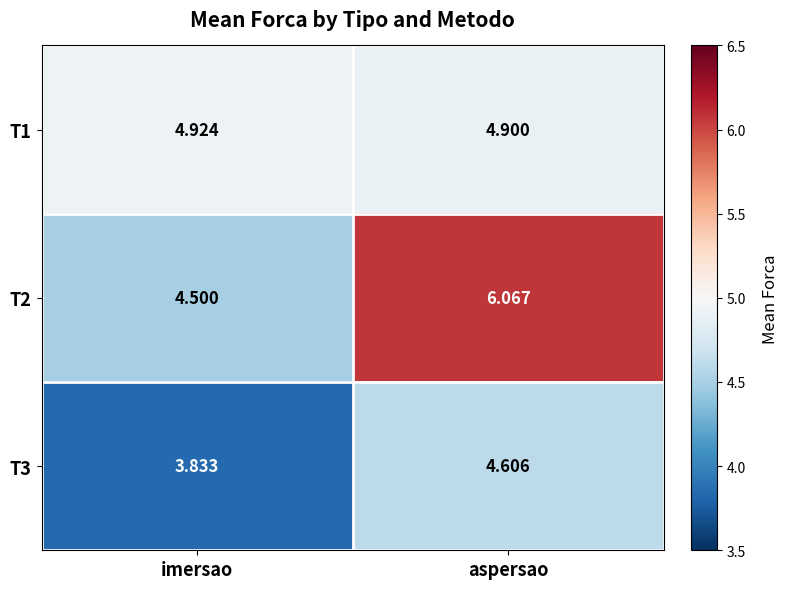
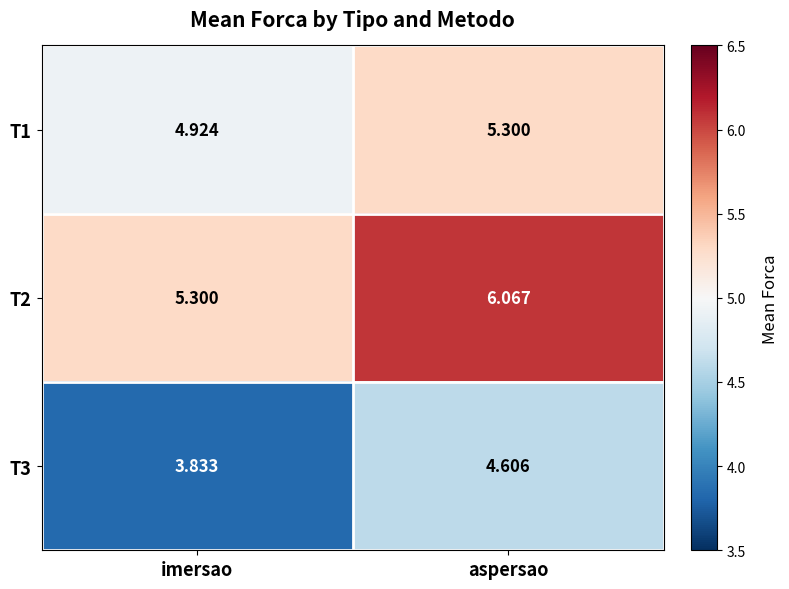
T1, aspersao: 4.900 -> 5.300
T2, imersao: 4.500 -> 5.300
